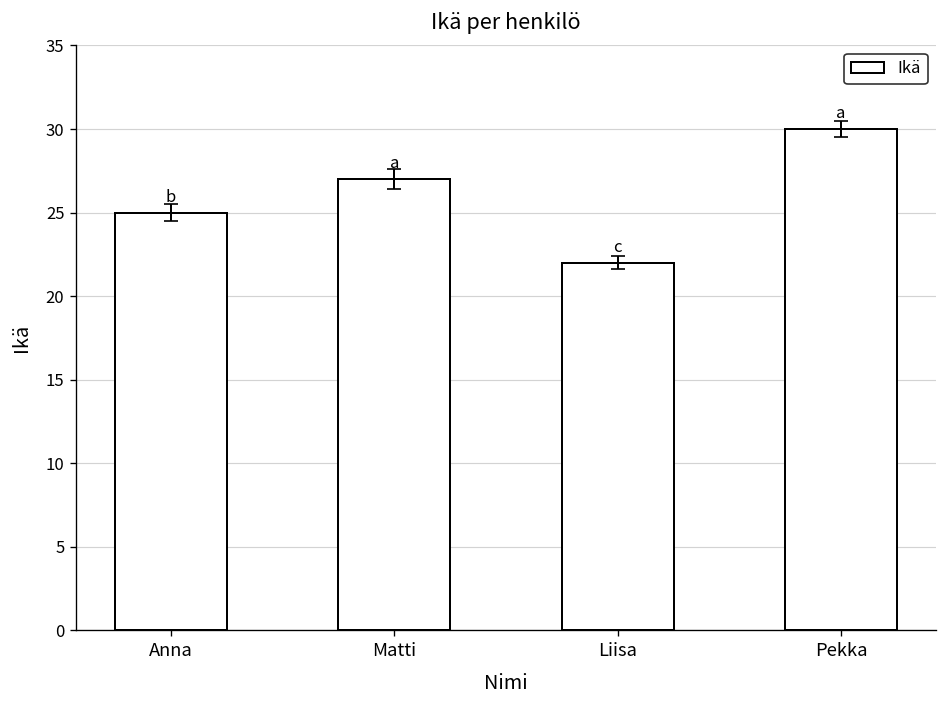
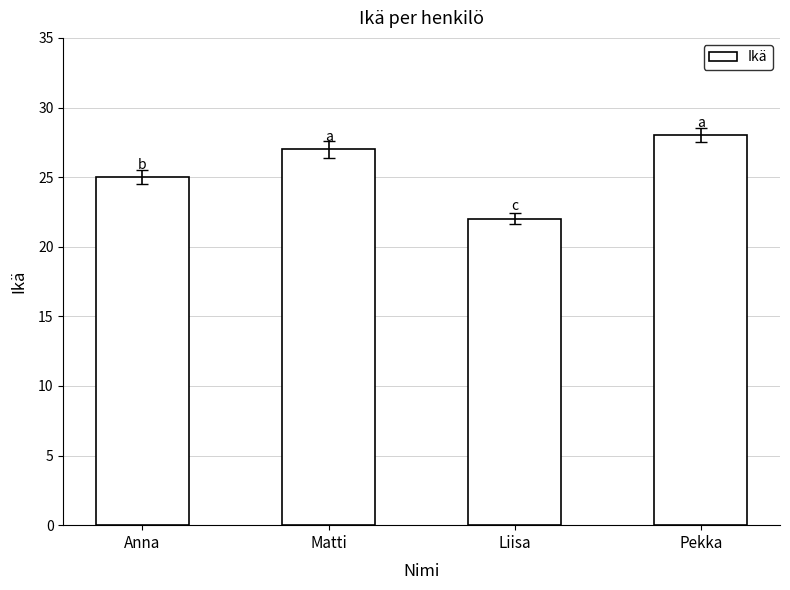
Ikä, Pekka: 30 -> 28
